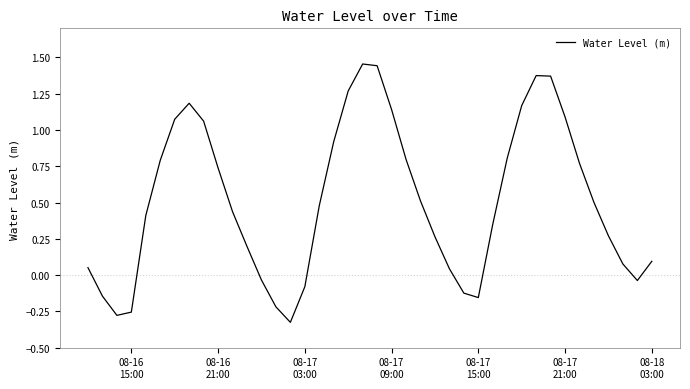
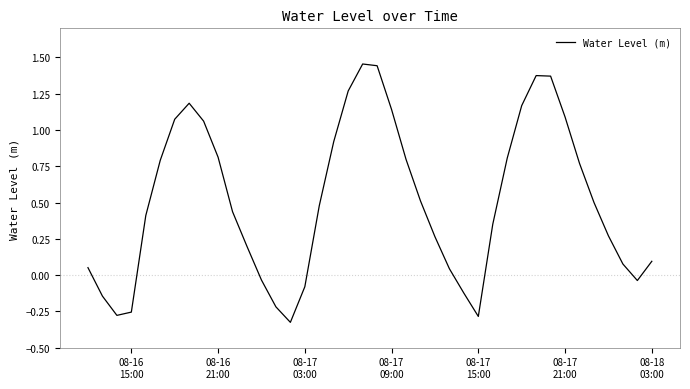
08-16 21:00: 0.74 -> 0.81
08-17 15:00: -0.15 -> -0.28
